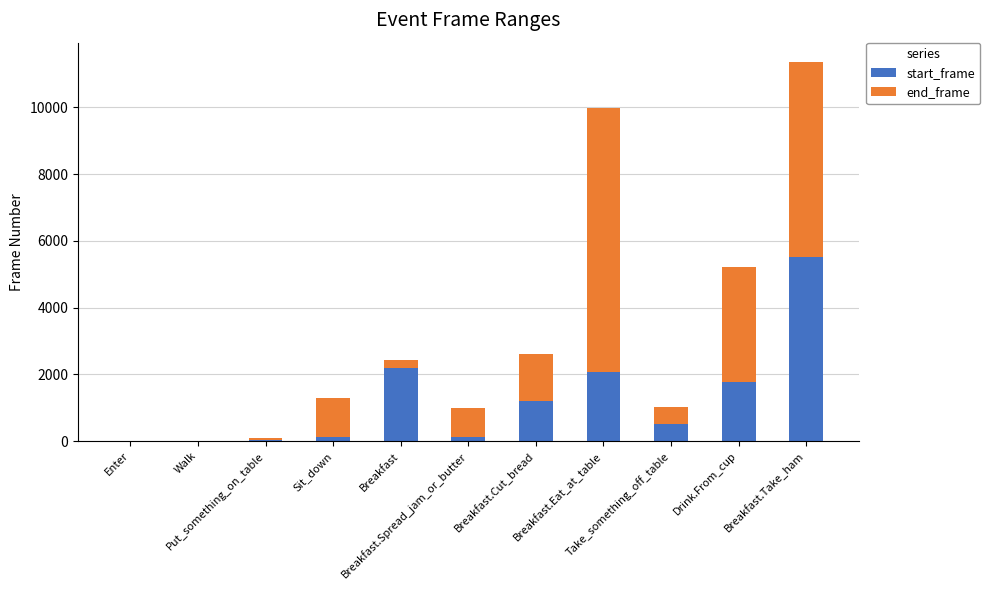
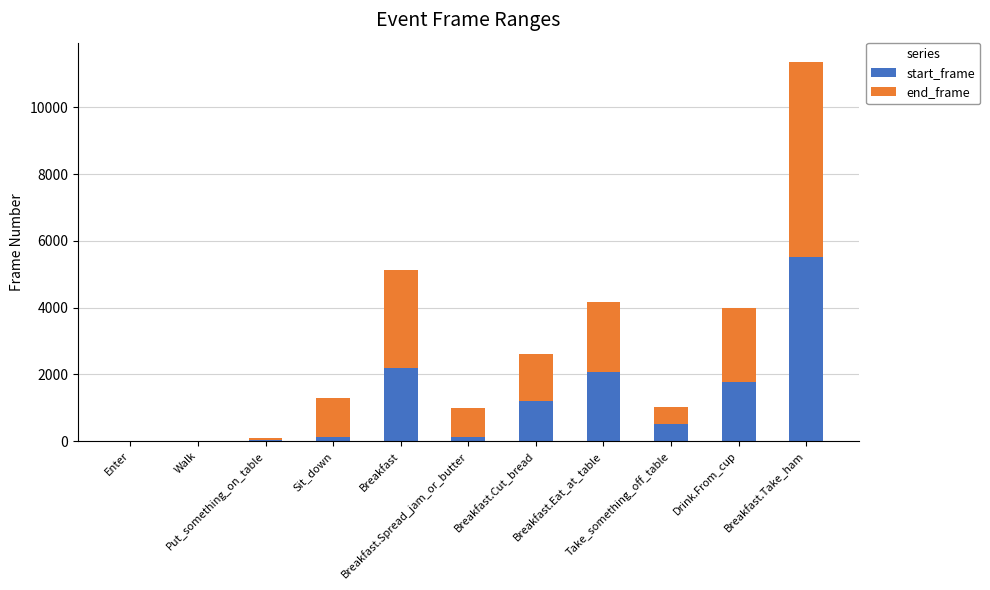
end_frame, Breakfast: 200 -> 2900
end_frame, Breakfast.Eat_at_table: 7900 -> 2100
end_frame, Drink.From_cup: 3400 -> 2200
